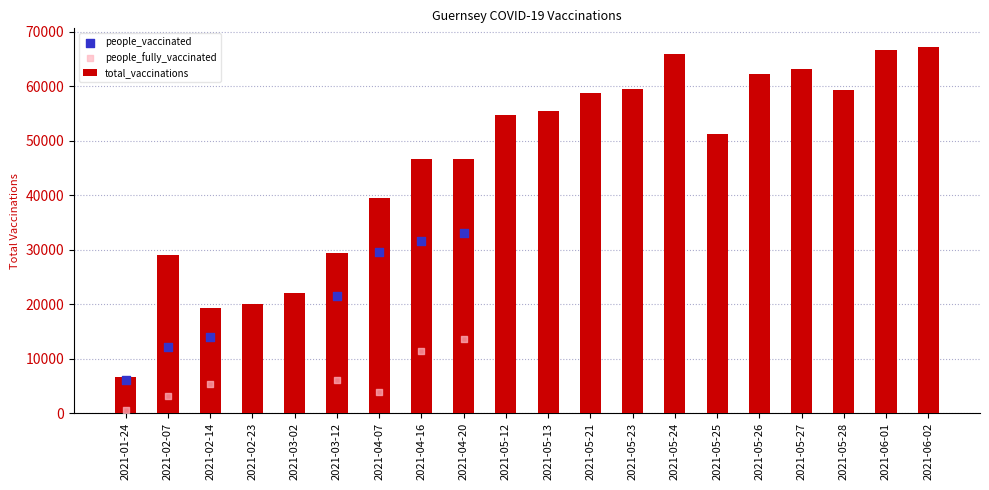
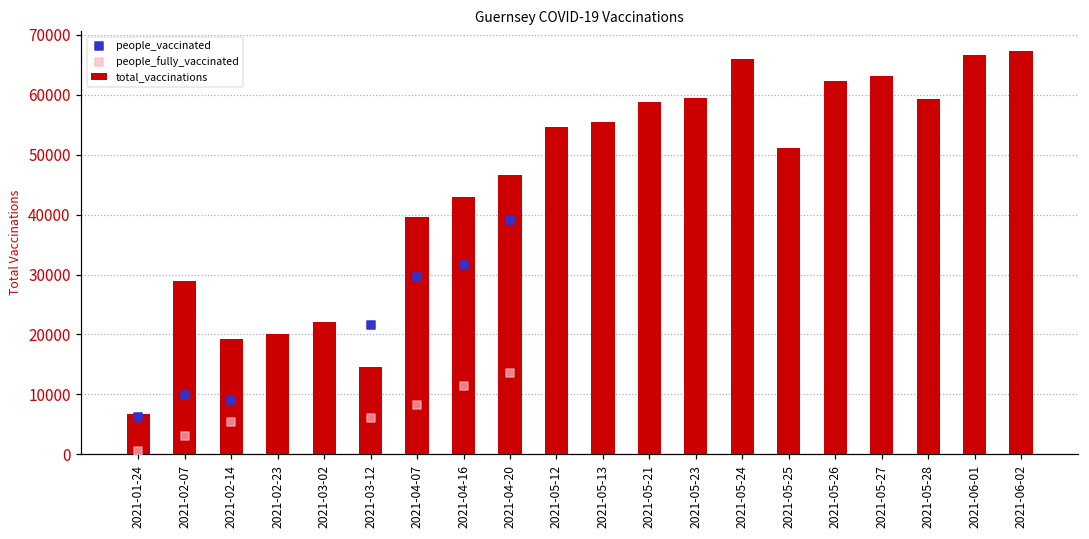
people_vaccinated, 2021-02-07: 12000 -> 10000
people_vaccinated, 2021-02-14: 14000 -> 9000
total_vaccinations, 2021-03-12: 29000 -> 15000
people_fully_vaccinated, 2021-04-07: 4000 -> 8000
total_vaccinations, 2021-04-16: 47000 -> 43000
people_vaccinated, 2021-04-20: 33000 -> 39000
